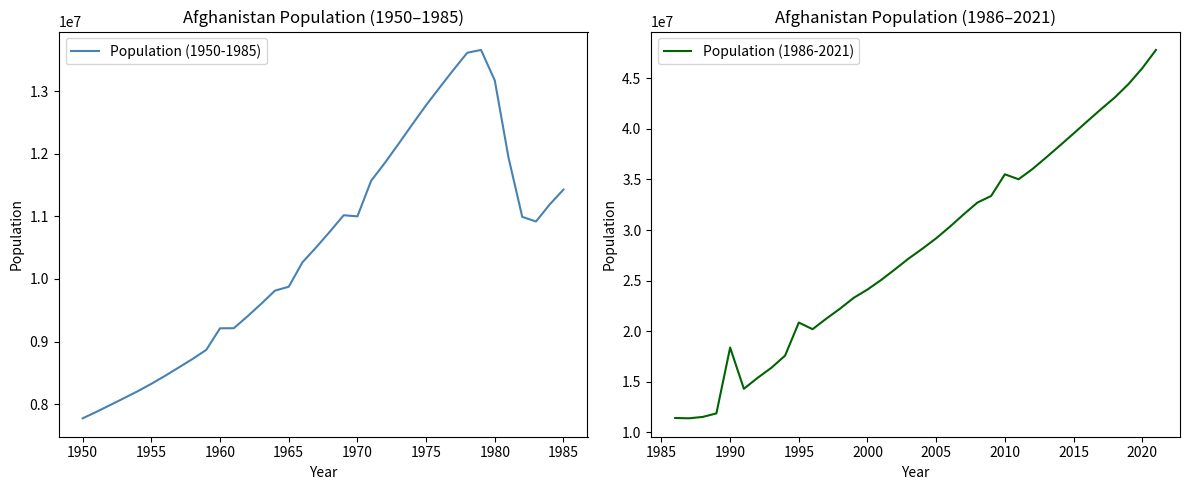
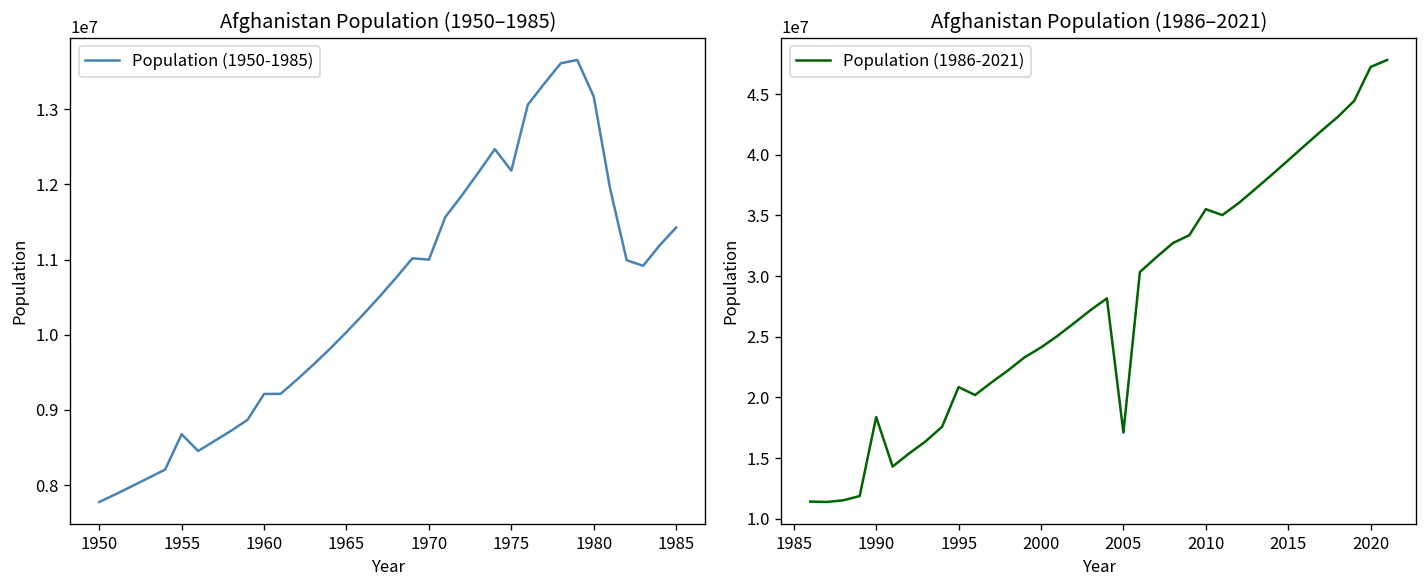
Afghanistan Population (1950–1985), 1955: 8300000 -> 8700000
Afghanistan Population (1950–1985), 1965: 9900000 -> 10000000
Afghanistan Population (1950–1985), 1975: 12800000 -> 12200000
Afghanistan Population (1986–2021), 2005: 29200000 -> 17100000
Afghanistan Population (1986–2021), 2020: 46000000 -> 47200000
